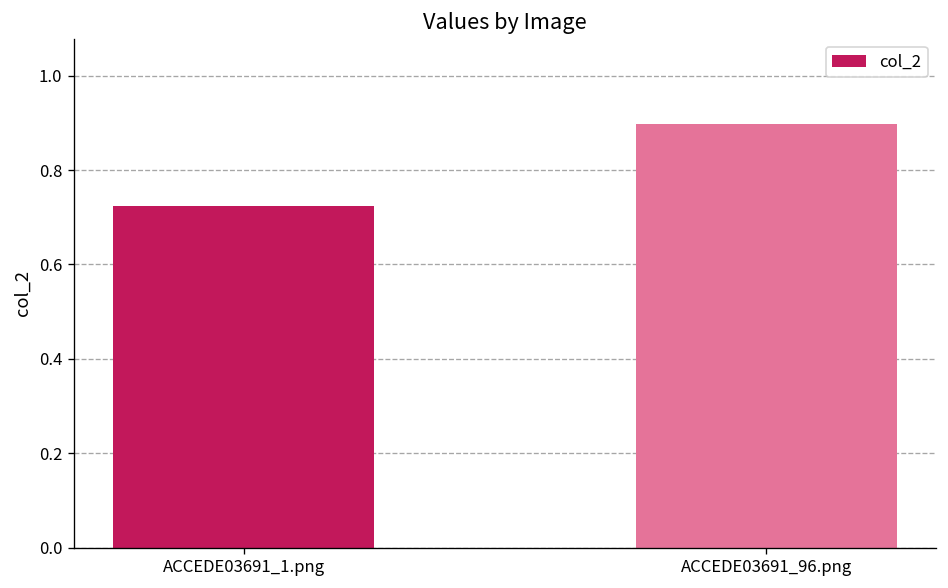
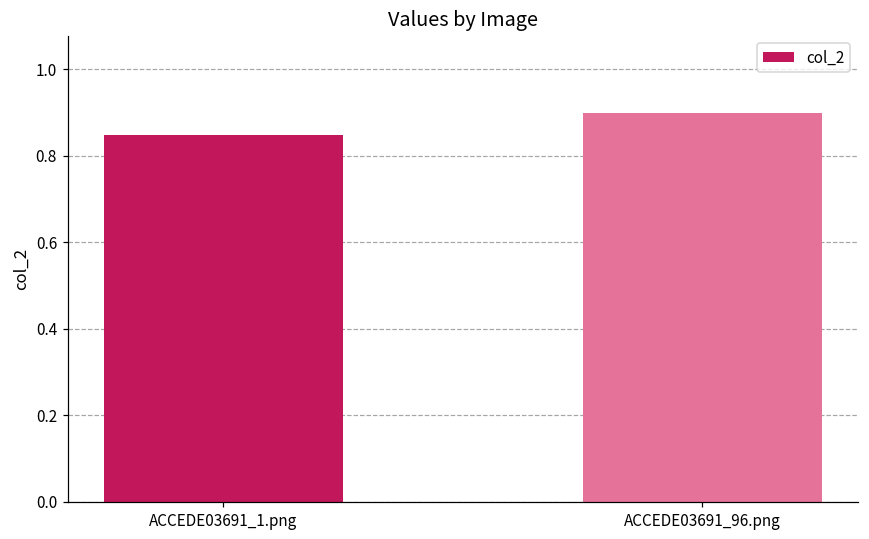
ACCEDE03691_1.png: 0.72 -> 0.85
